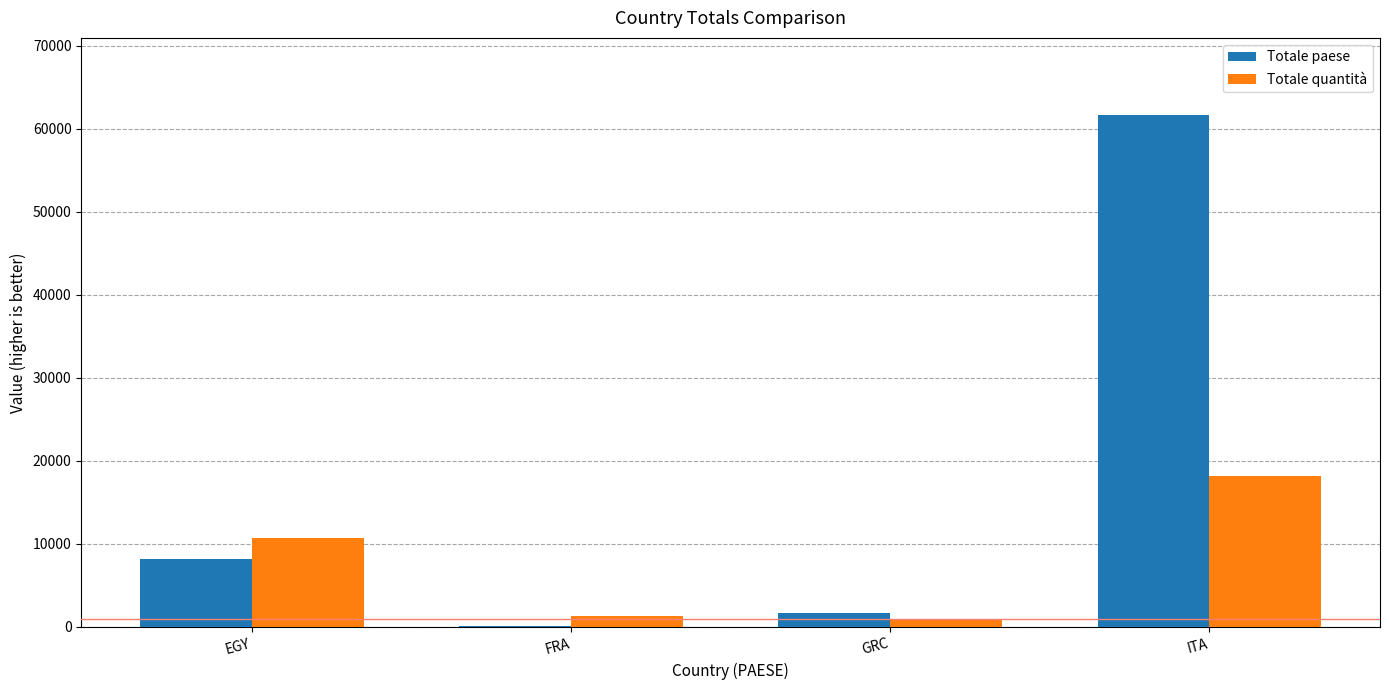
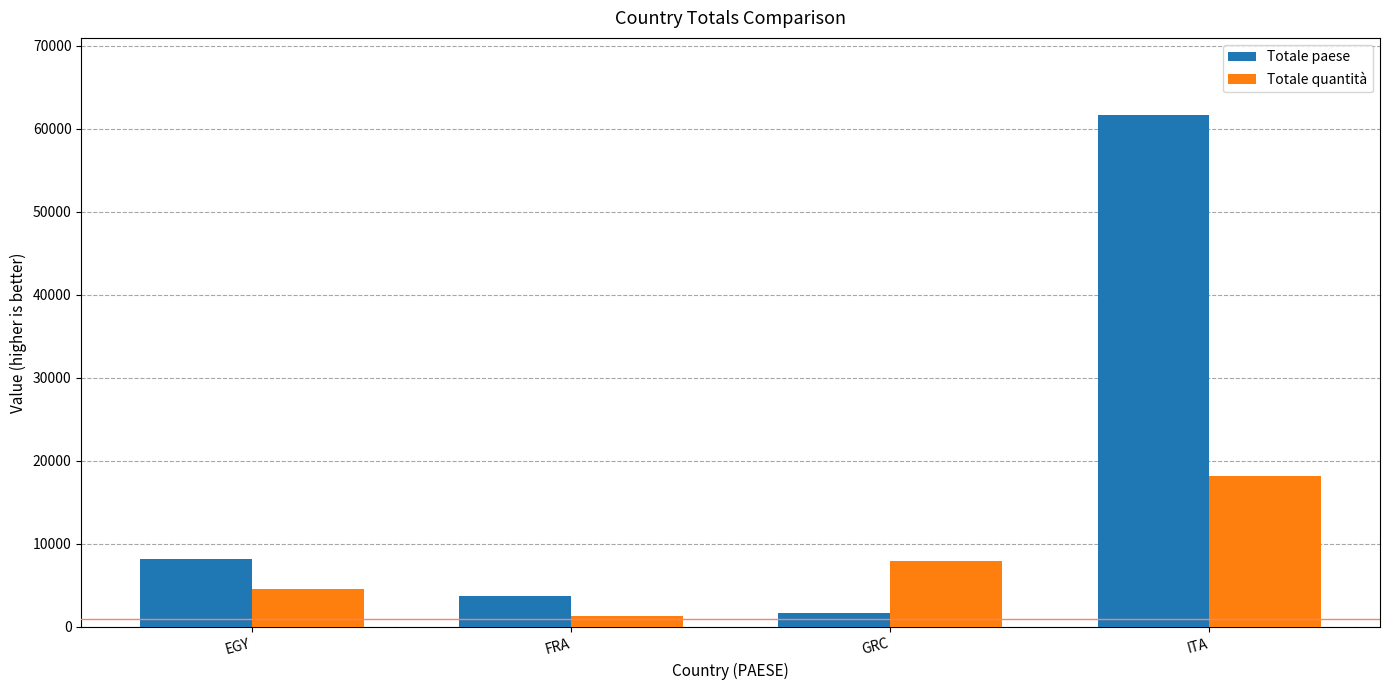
Totale quantità, EGY: 11000 -> 5000
Totale paese, FRA: 0 -> 4000
Totale quantità, GRC: 1000 -> 8000
